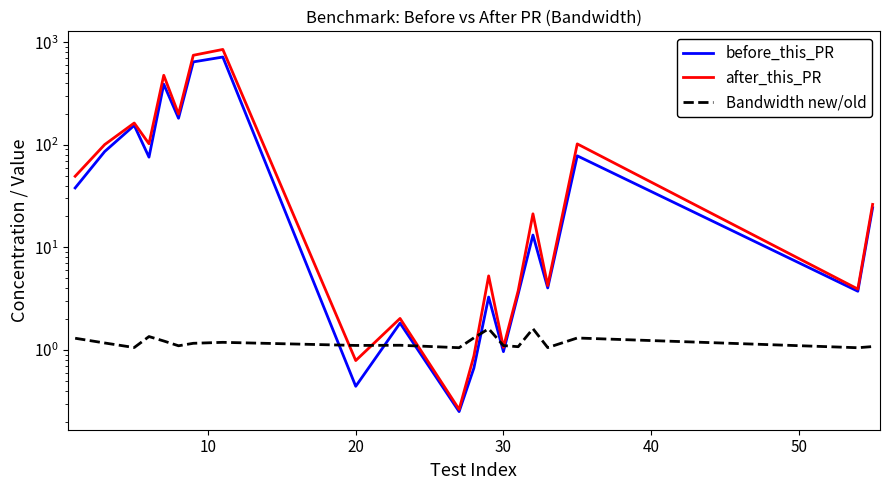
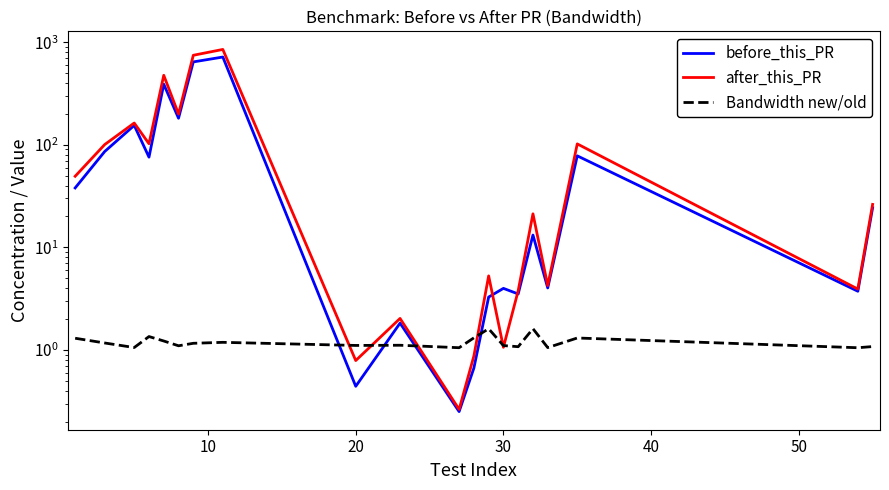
before_this_PR, 30: 1.0 -> 4.0
